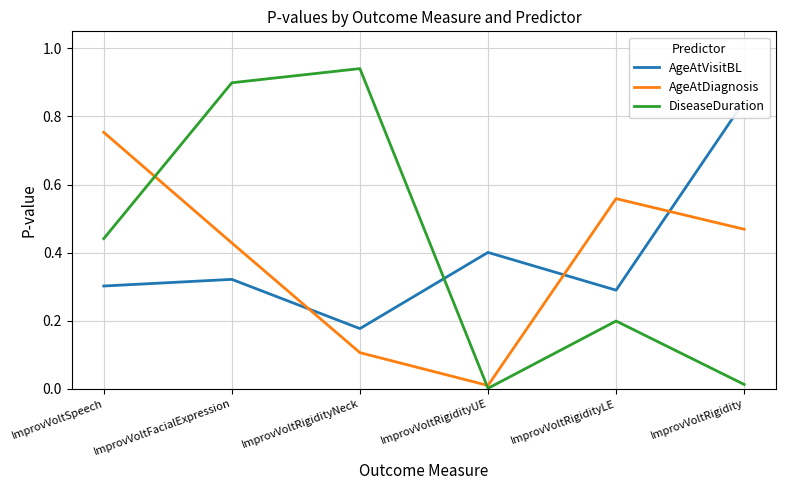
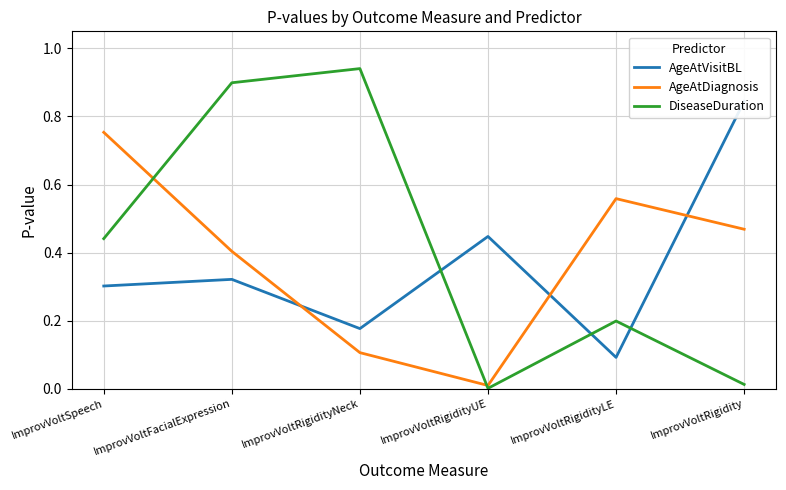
AgeAtDiagnosis, ImprovVoltFacialExpression: 0.43 -> 0.40
AgeAtVisitBL, ImprovVoltRigidityUE: 0.40 -> 0.45
AgeAtVisitBL, ImprovVoltRigidityLE: 0.29 -> 0.09
